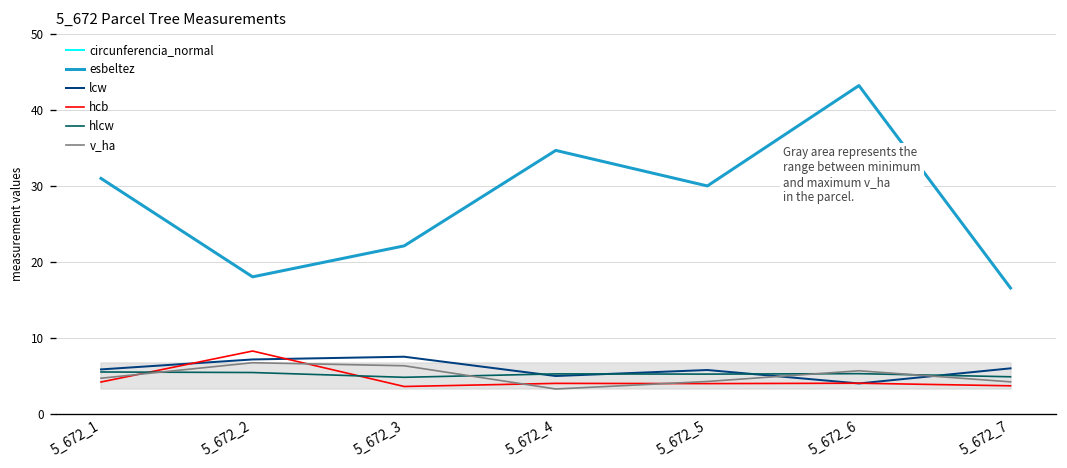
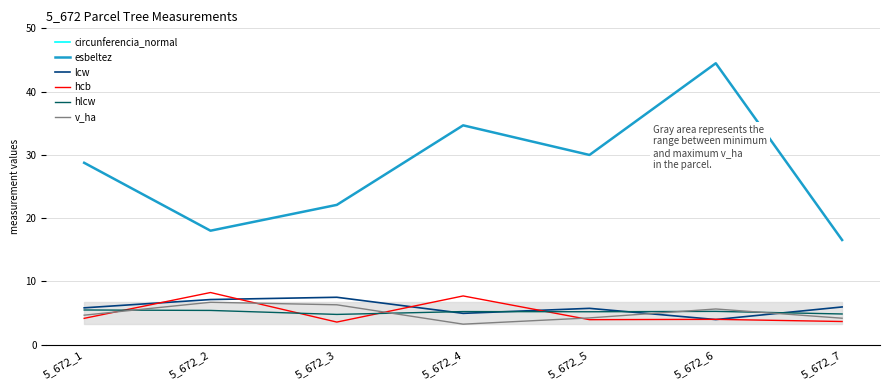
esbeltez, 5_672_1: 31 -> 29
hcb, 5_672_4: 4 -> 8
esbeltez, 5_672_6: 43 -> 44
